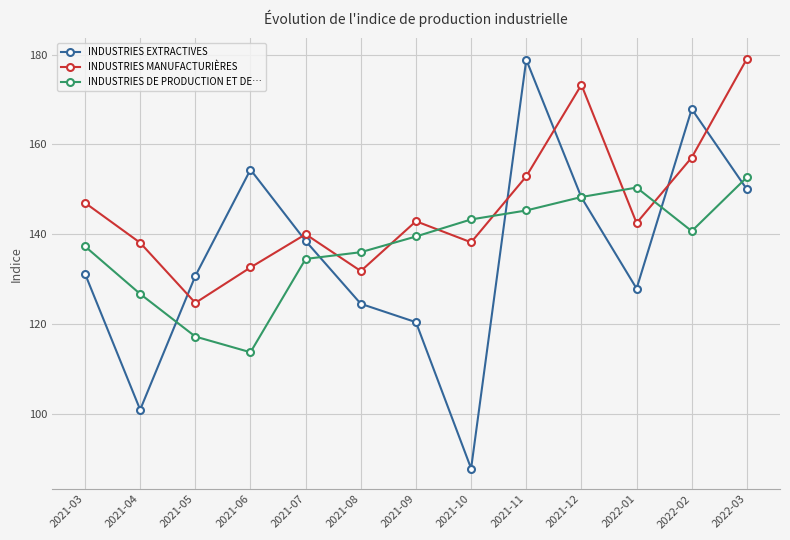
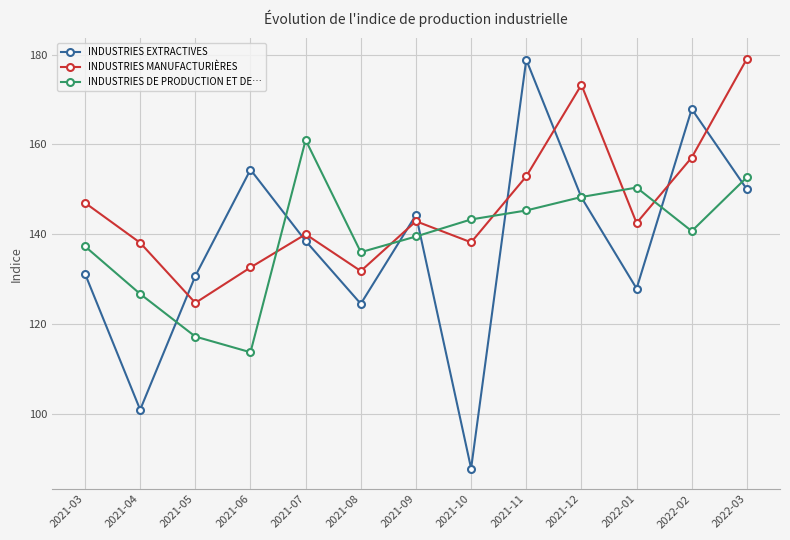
INDUSTRIES DE PRODUCTION ET DE…, 2021-07: 135 -> 161
INDUSTRIES EXTRACTIVES, 2021-09: 120 -> 144
